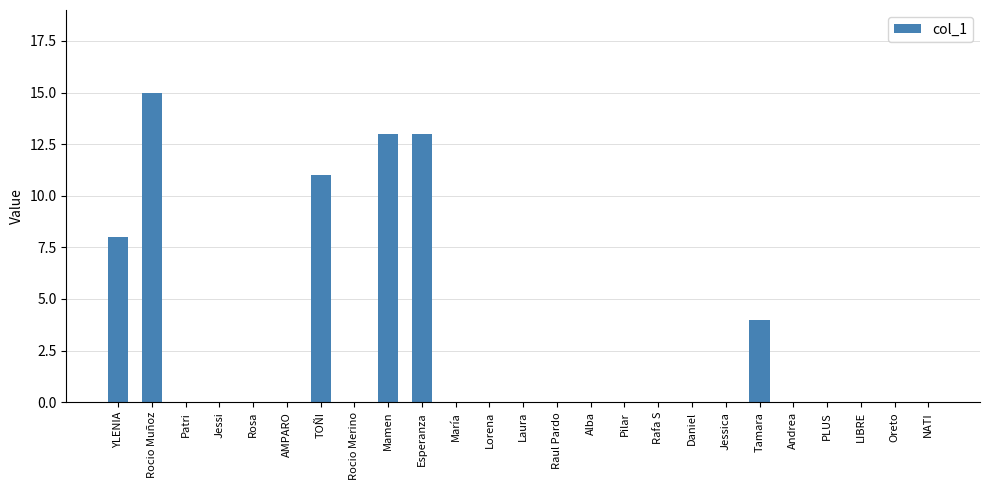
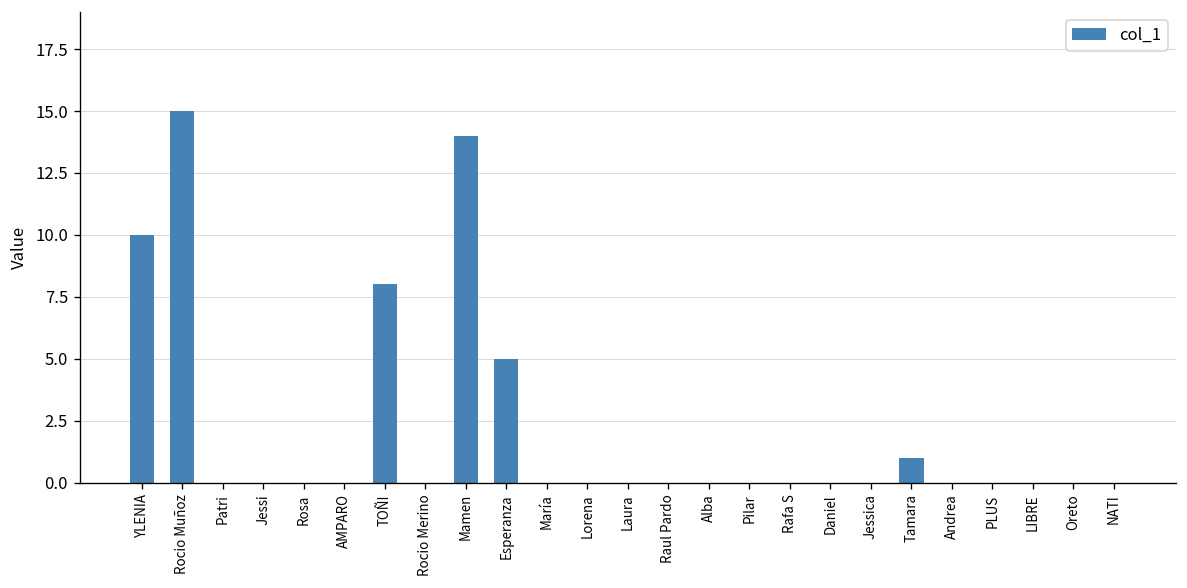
YLENIA: 8 -> 10
TOÑI: 11 -> 8
Mamen: 13 -> 14
Esperanza: 13 -> 5
Tamara: 4 -> 1
